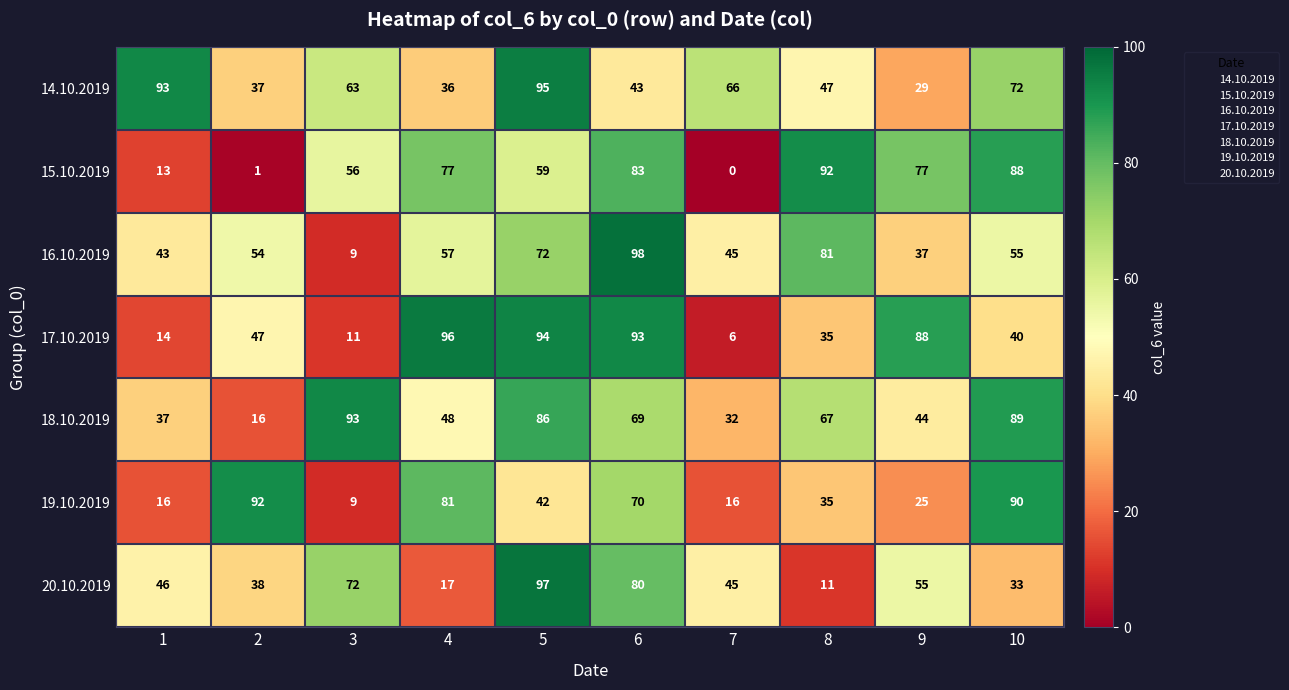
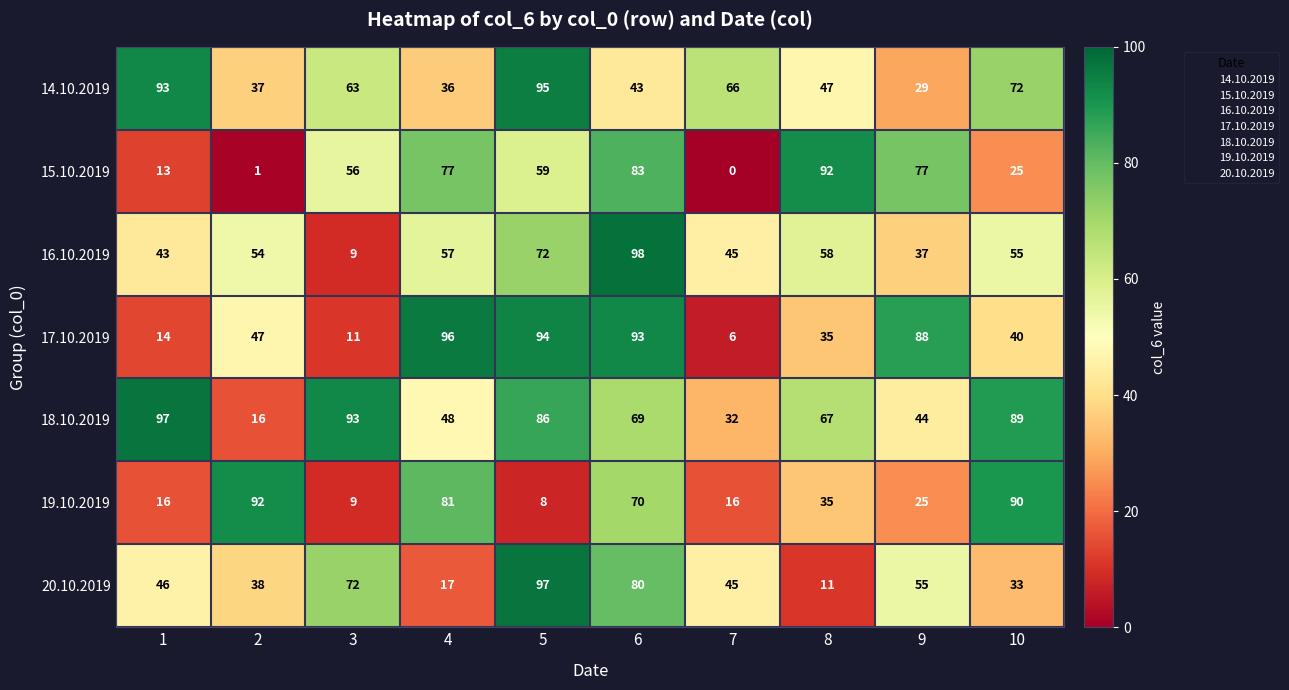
15.10.2019, 10: 88 -> 25
16.10.2019, 8: 81 -> 58
18.10.2019, 1: 37 -> 97
19.10.2019, 5: 42 -> 8
